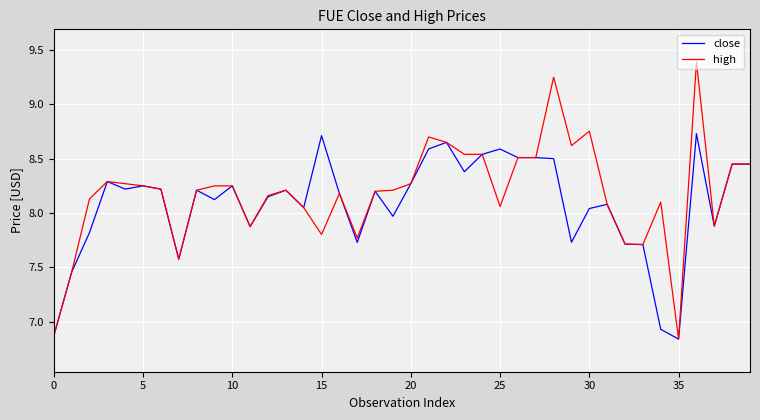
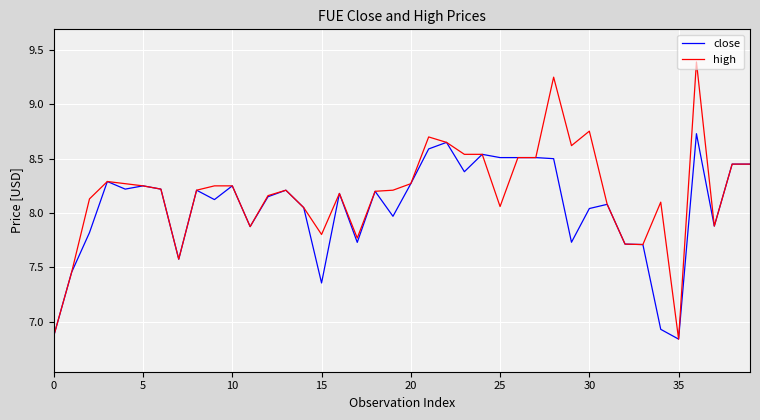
close, 15: 8.71 -> 7.36
close, 25: 8.59 -> 8.51
